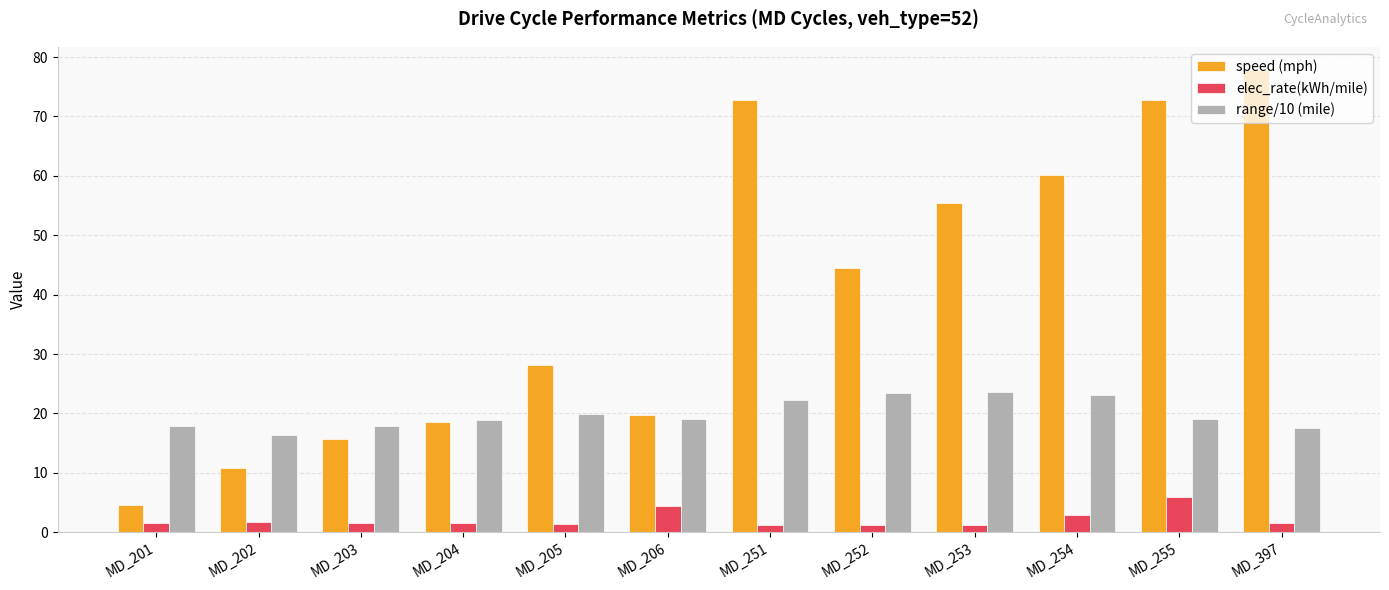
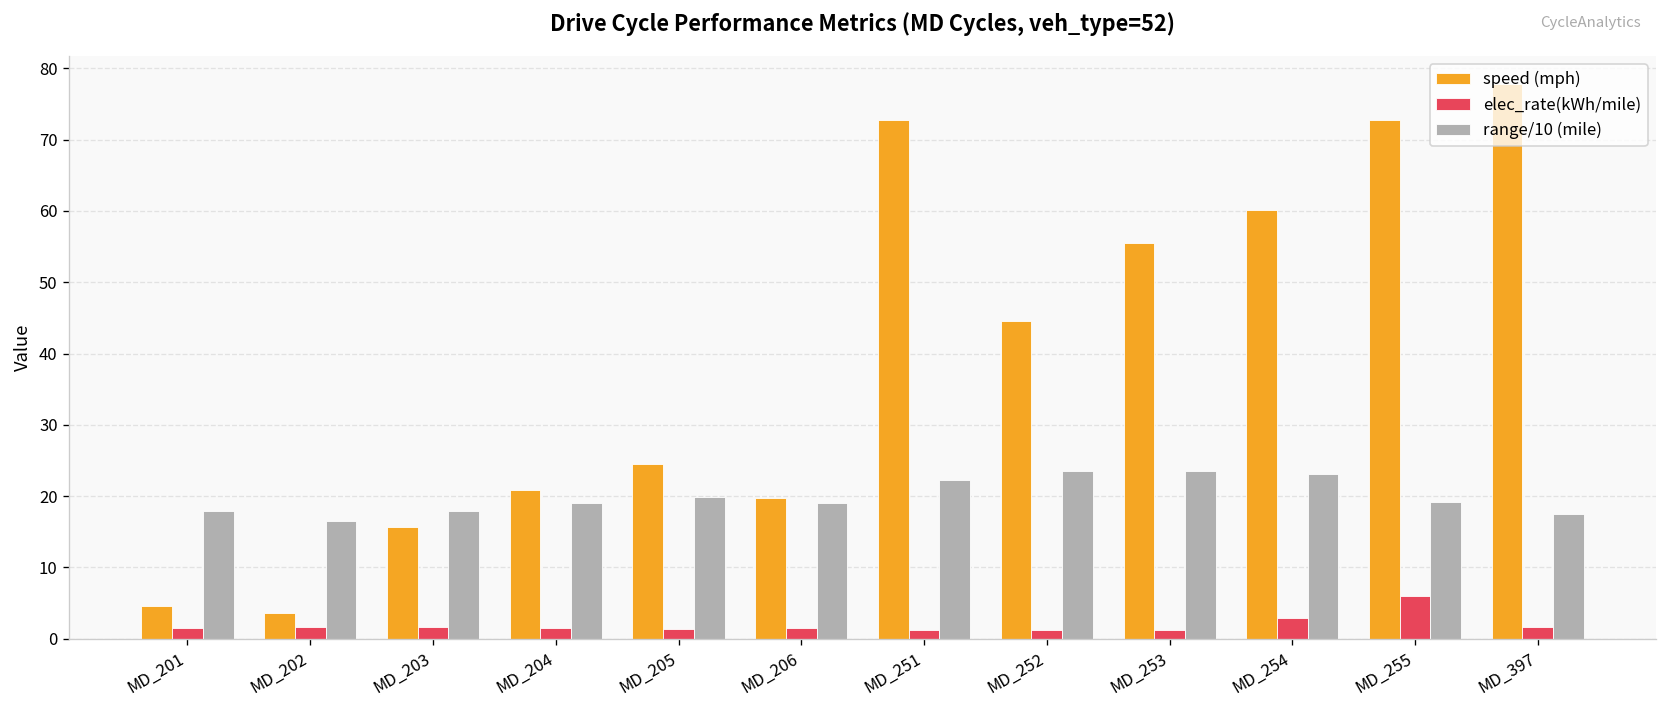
speed (mph), MD_202: 11 -> 4
speed (mph), MD_204: 18 -> 21
speed (mph), MD_205: 28 -> 25
elec_rate(kWh/mile), MD_206: 4 -> 1
